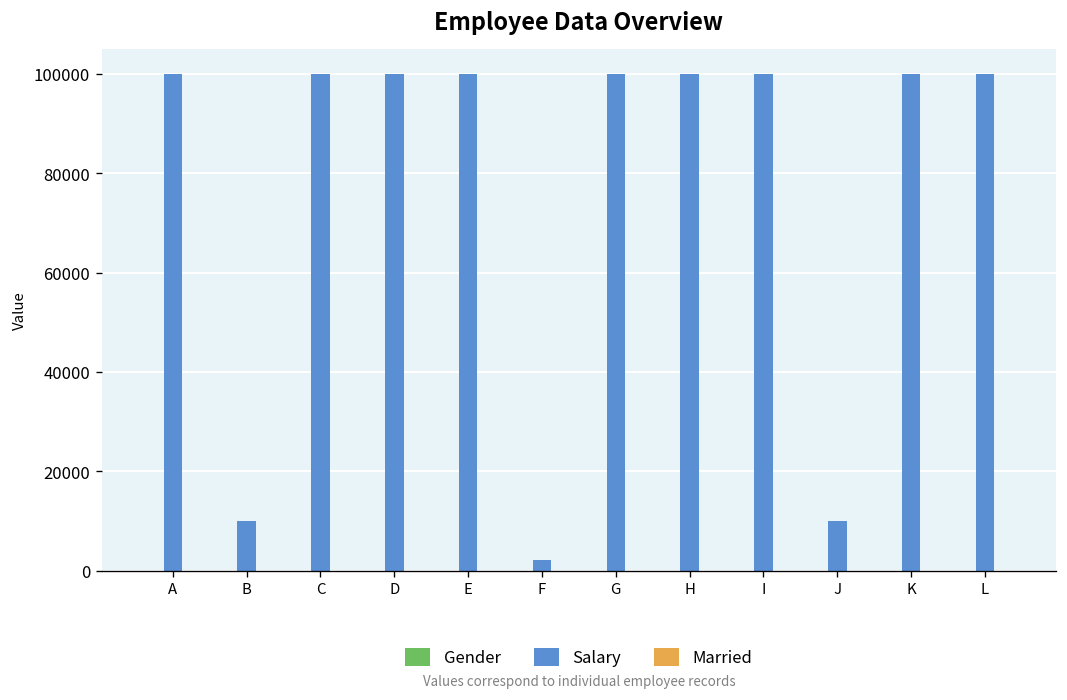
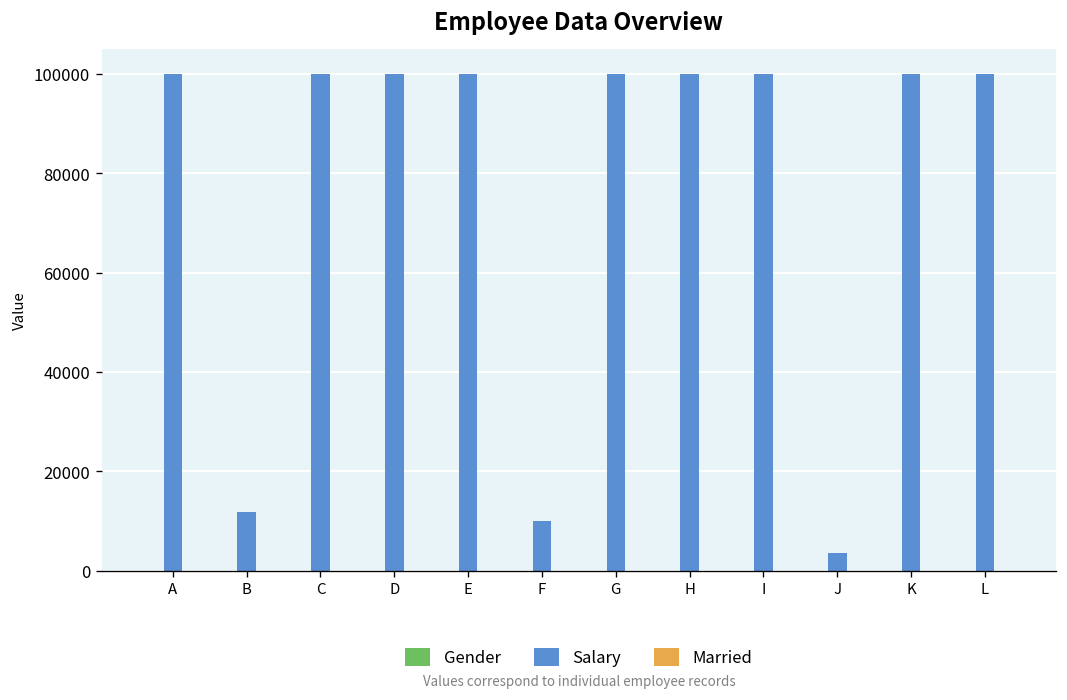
Salary, B: 10000 -> 12000
Salary, F: 2000 -> 10000
Salary, J: 10000 -> 4000
